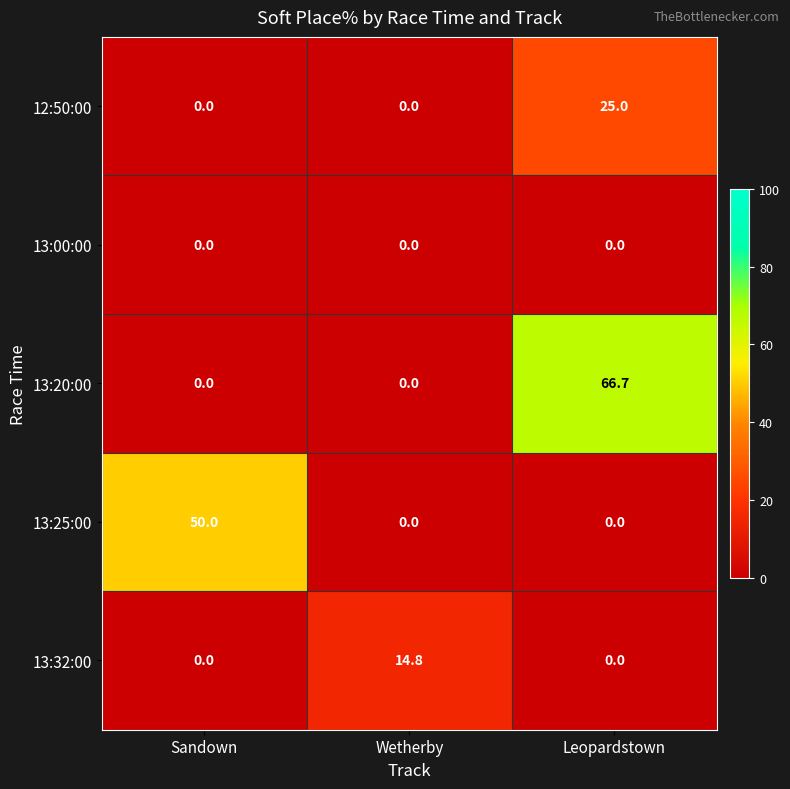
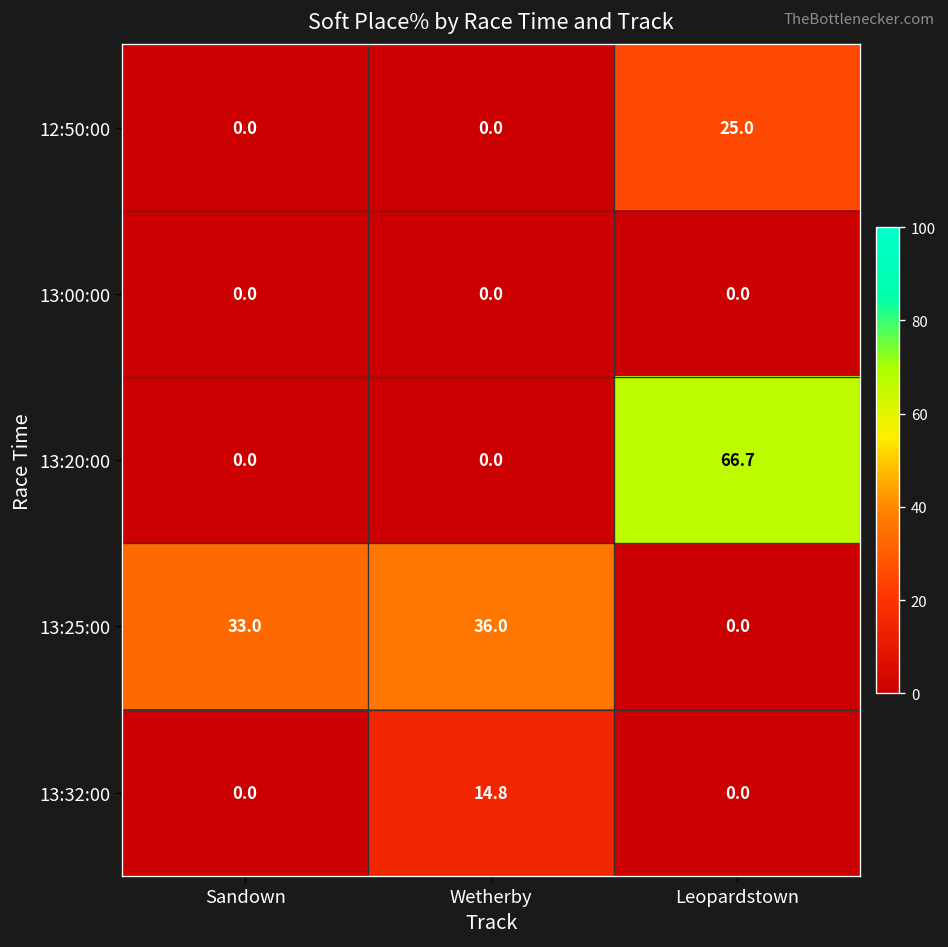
13:25:00, Sandown: 50.0 -> 33.0
13:25:00, Wetherby: 0.0 -> 36.0
